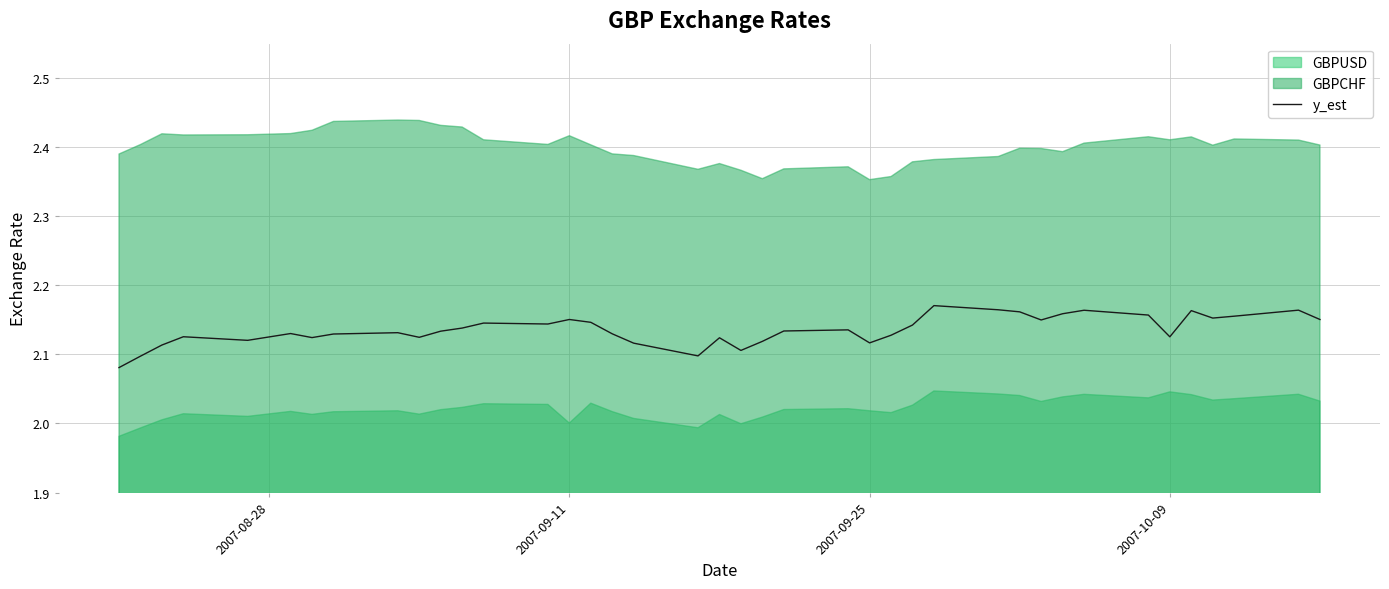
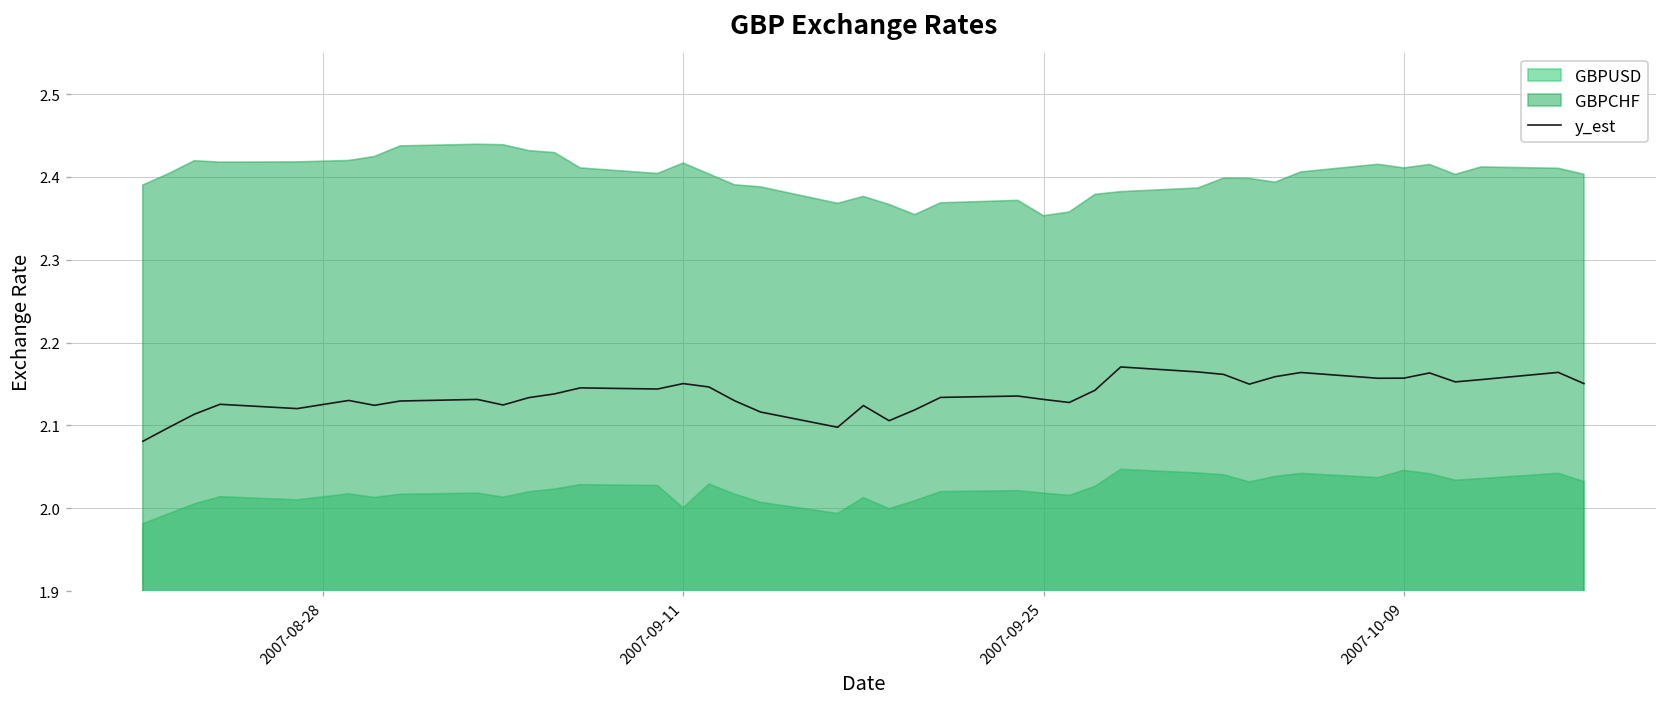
y_est, 2007-09-25: 2.12 -> 2.13
y_est, 2007-10-09: 2.13 -> 2.16
